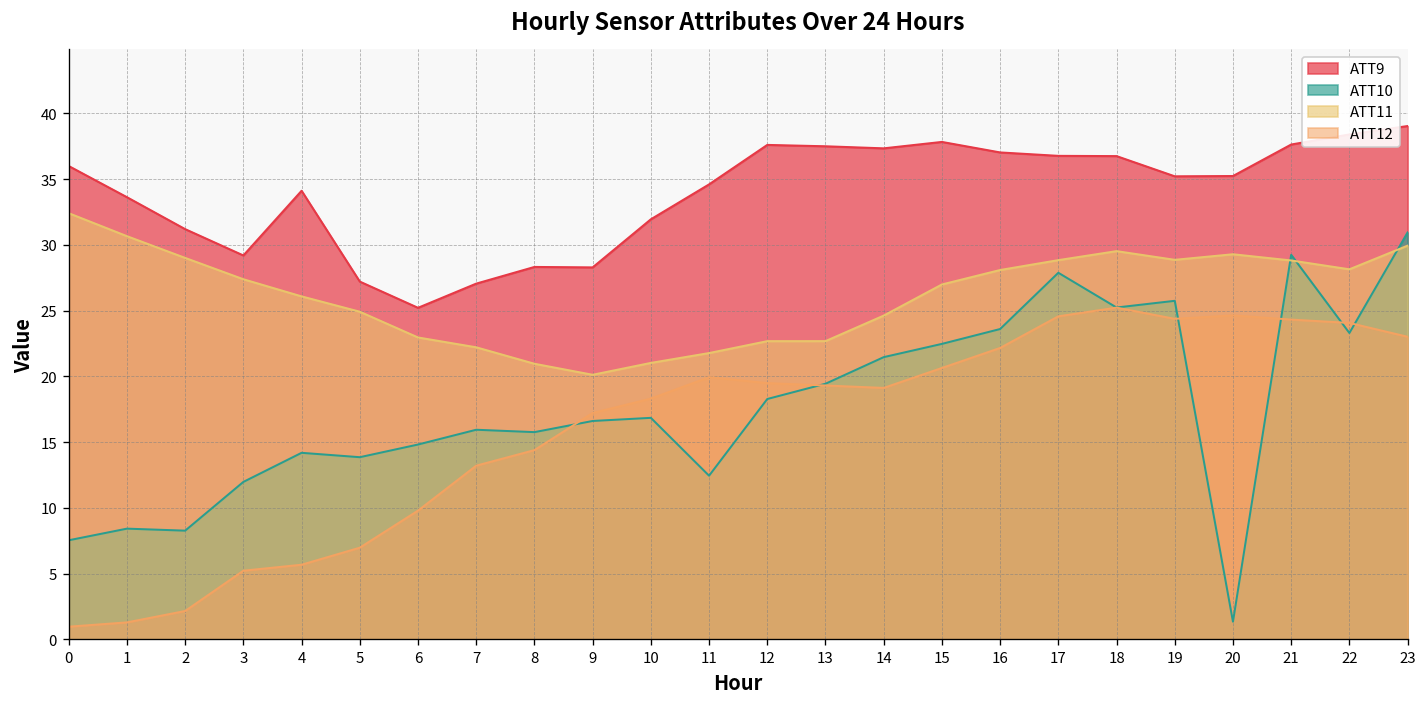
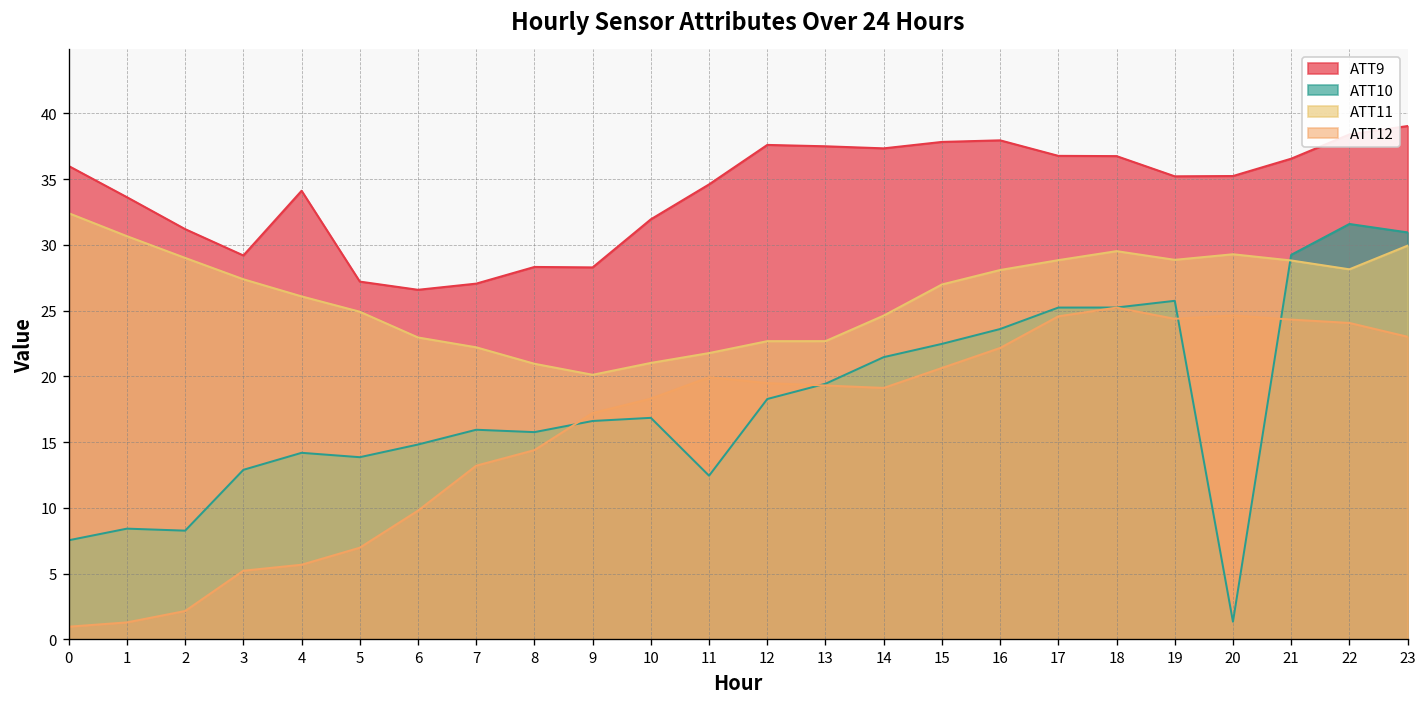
ATT10, 3: 12.0 -> 12.9
ATT9, 6: 25.2 -> 26.6
ATT9, 16: 37.0 -> 38.0
ATT10, 17: 27.9 -> 25.2
ATT9, 21: 37.6 -> 36.6
ATT10, 22: 23.3 -> 31.6
